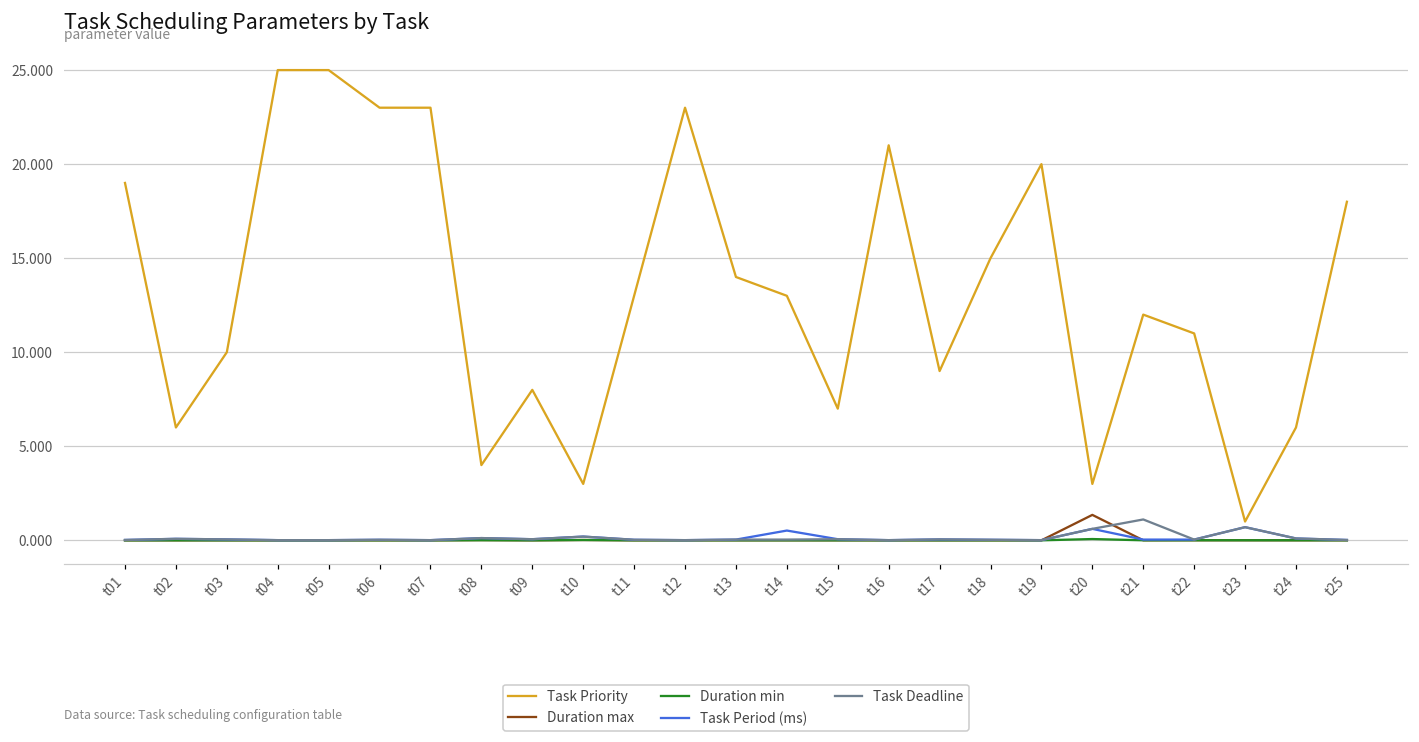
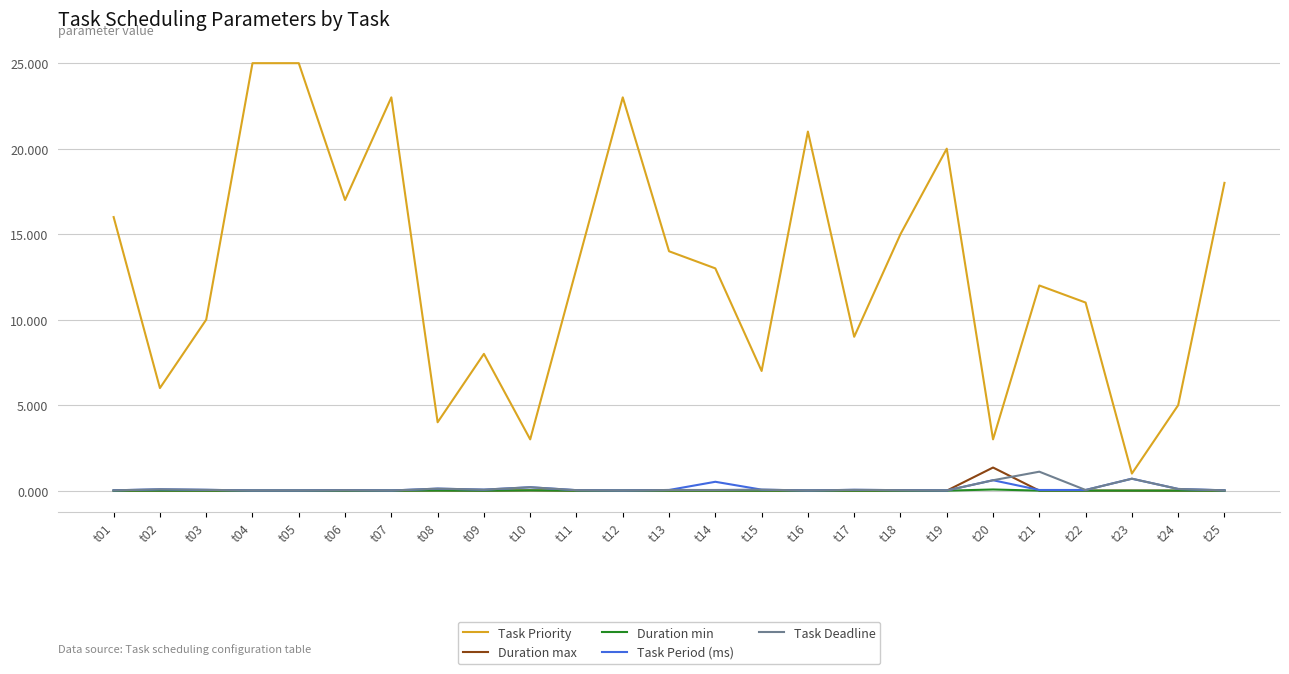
Task Priority, t01: 19 -> 16
Task Priority, t06: 23 -> 17
Task Priority, t24: 6 -> 5
